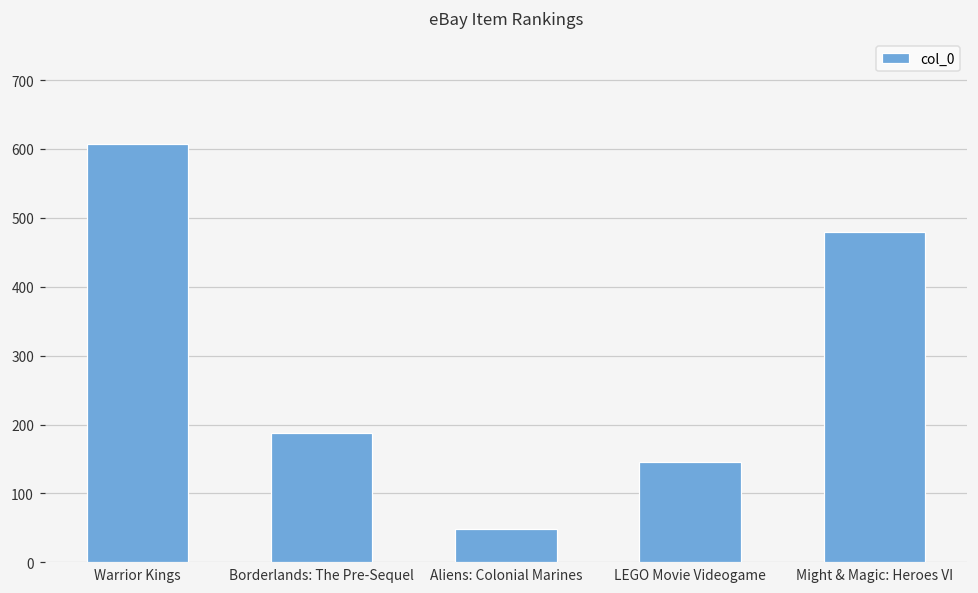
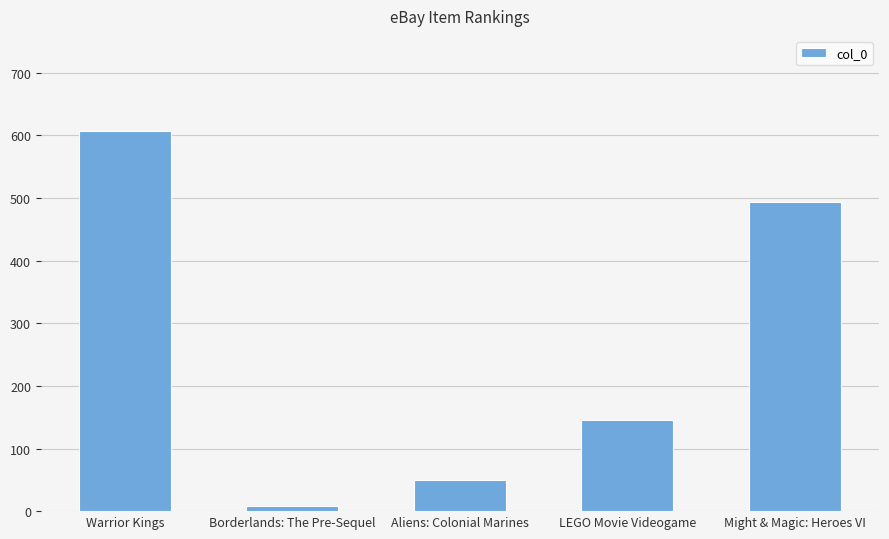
Borderlands: The Pre-Sequel: 190 -> 10
Might & Magic: Heroes VI: 480 -> 490
